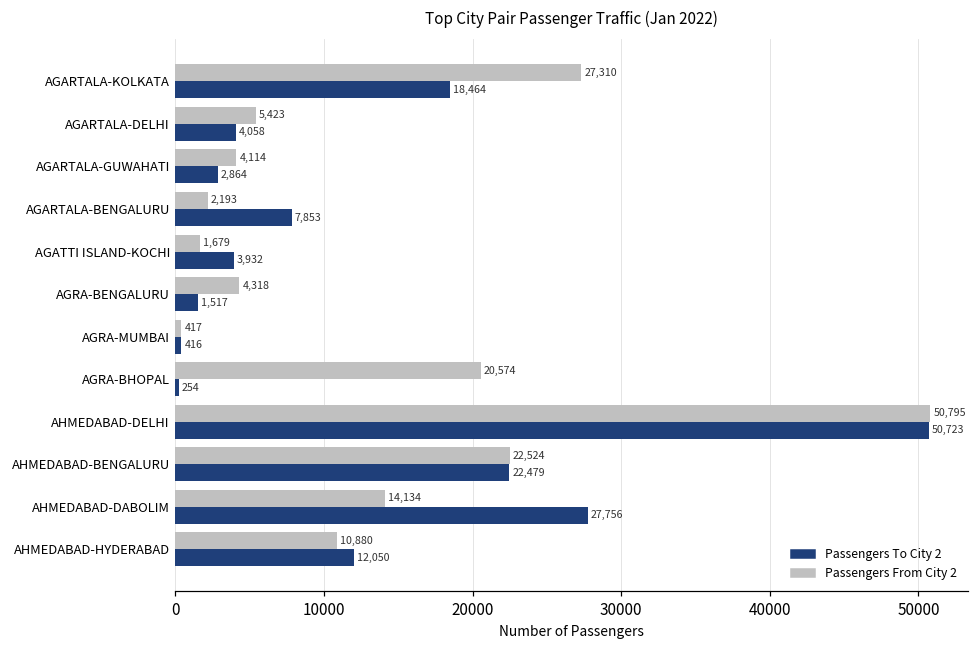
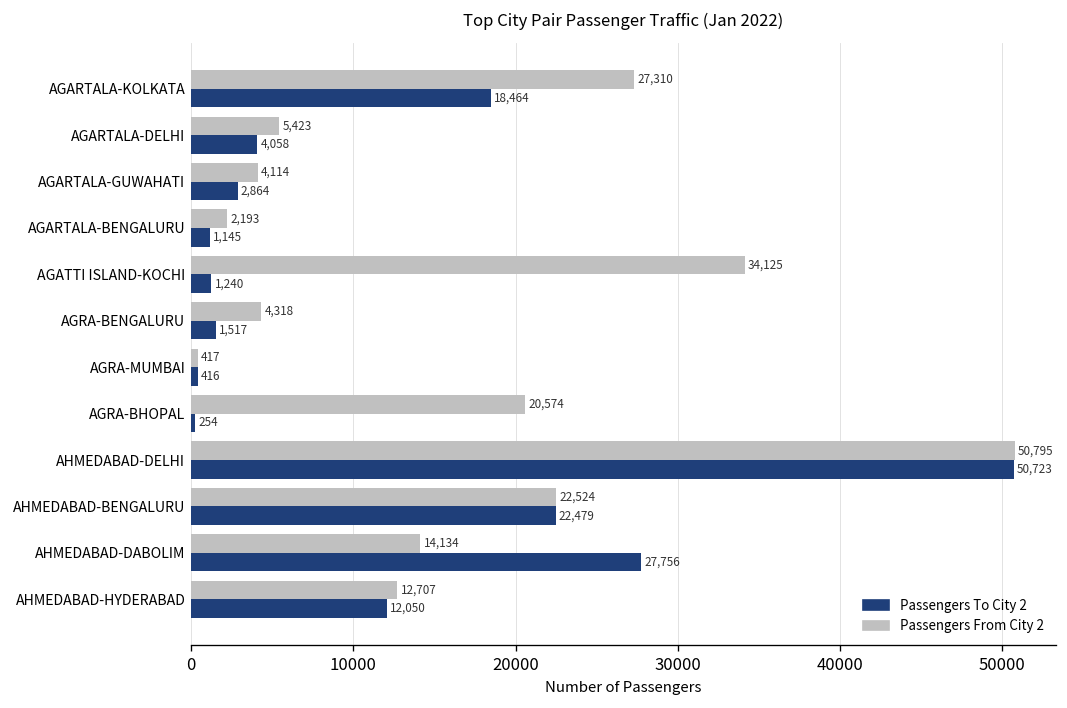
Passengers To City 2, AGARTALA-BENGALURU: 7,853 -> 1,145
Passengers From City 2, AGATTI ISLAND-KOCHI: 1,679 -> 34,125
Passengers To City 2, AGATTI ISLAND-KOCHI: 3,932 -> 1,240
Passengers From City 2, AHMEDABAD-HYDERABAD: 10,880 -> 12,707
